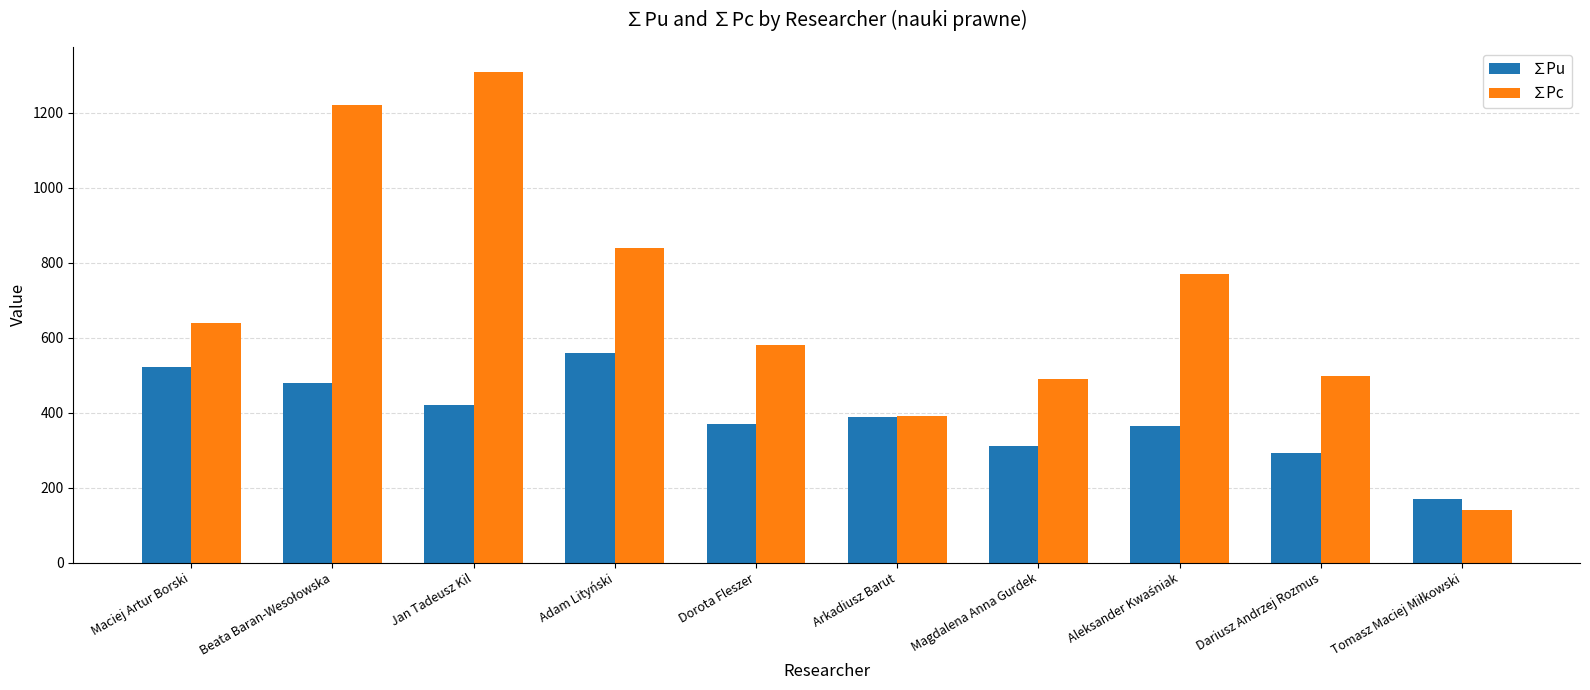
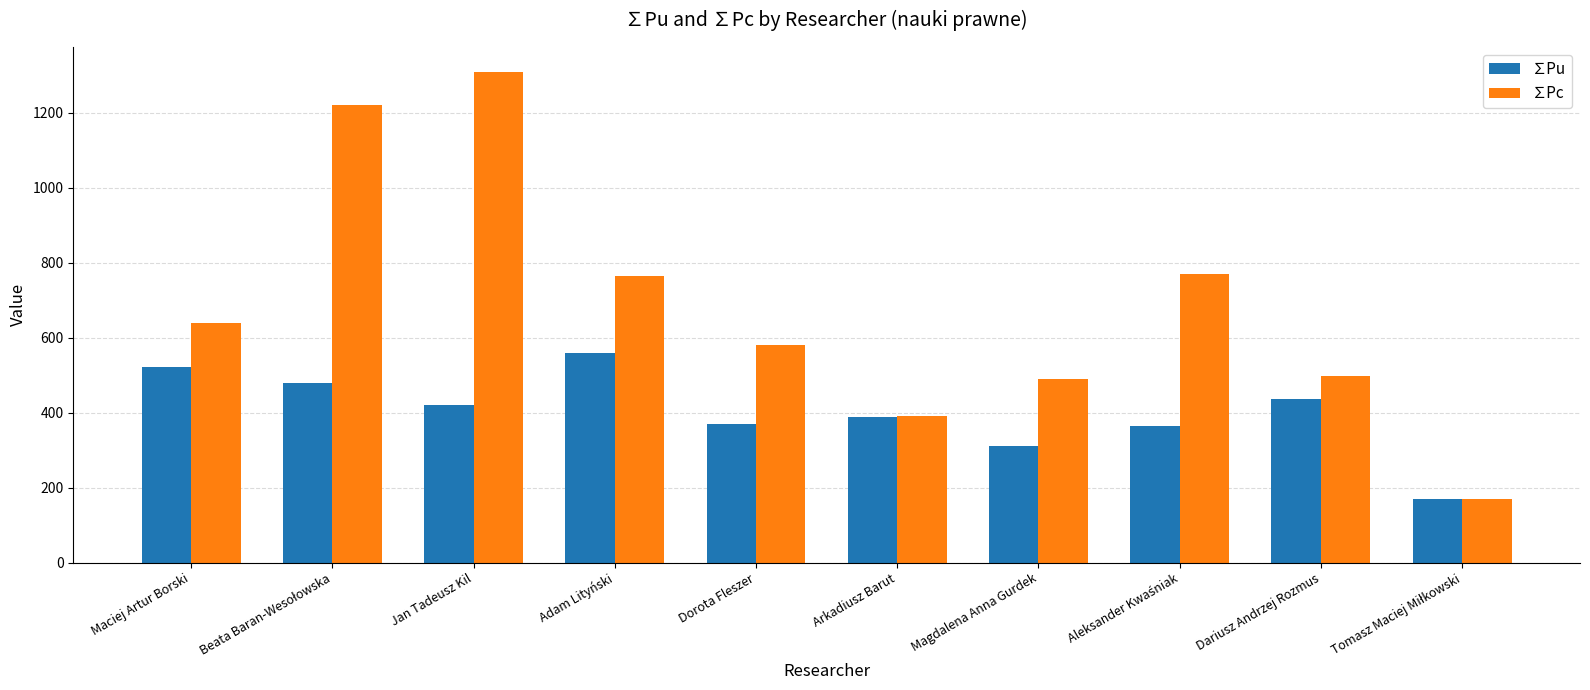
∑Pc, Adam Lityński: 840 -> 770
∑Pu, Dariusz Andrzej Rozmus: 290 -> 440
∑Pc, Tomasz Maciej Miłkowski: 140 -> 170
